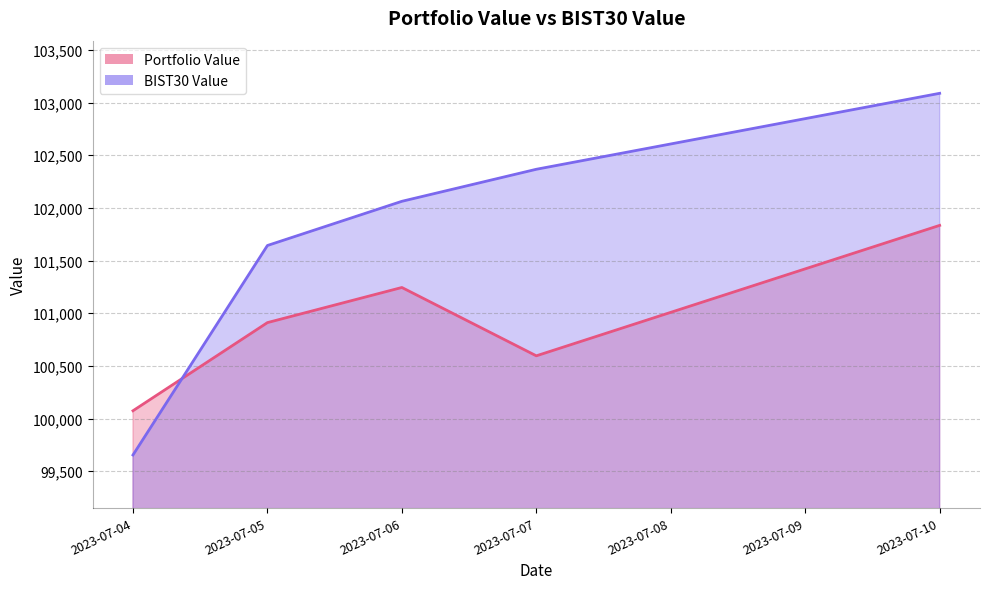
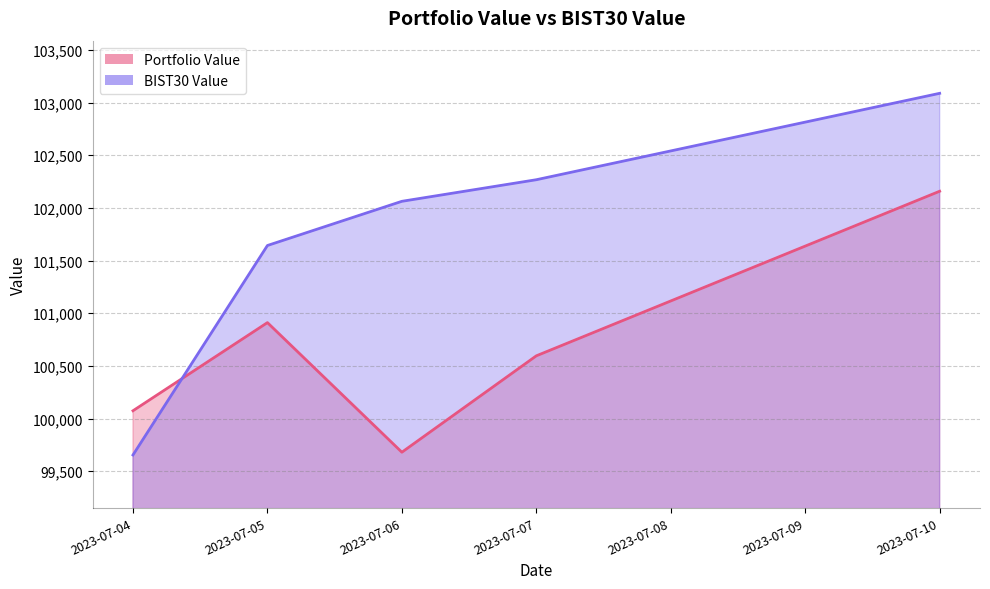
Portfolio Value, 2023-07-06: 101,240 -> 99,680
BIST30 Value, 2023-07-07: 102,370 -> 102,270
Portfolio Value, 2023-07-10: 101,830 -> 102,160
